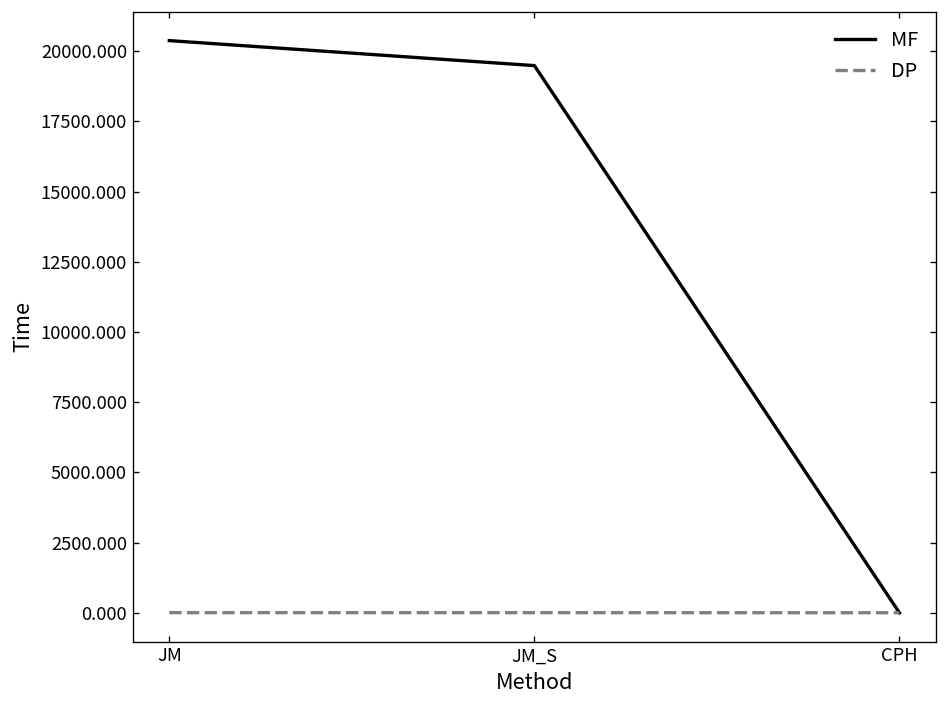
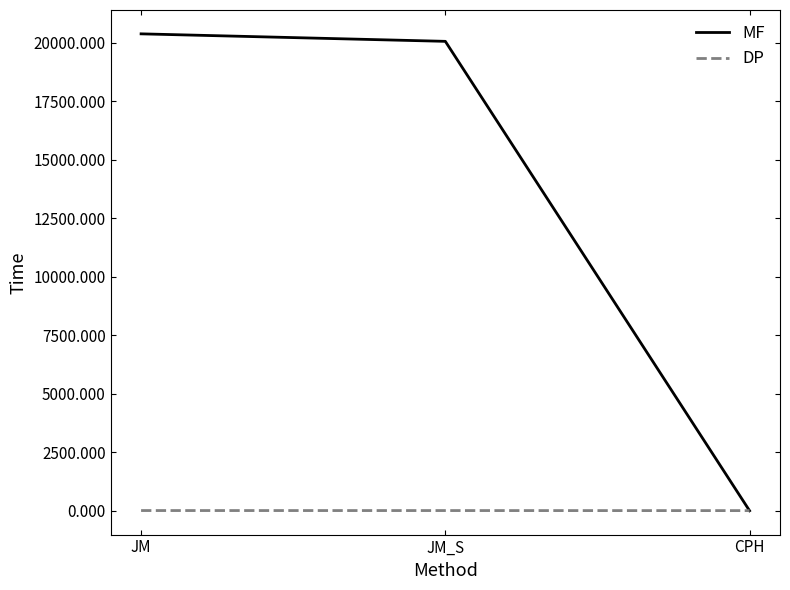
MF, JM_S: 19500 -> 20100
